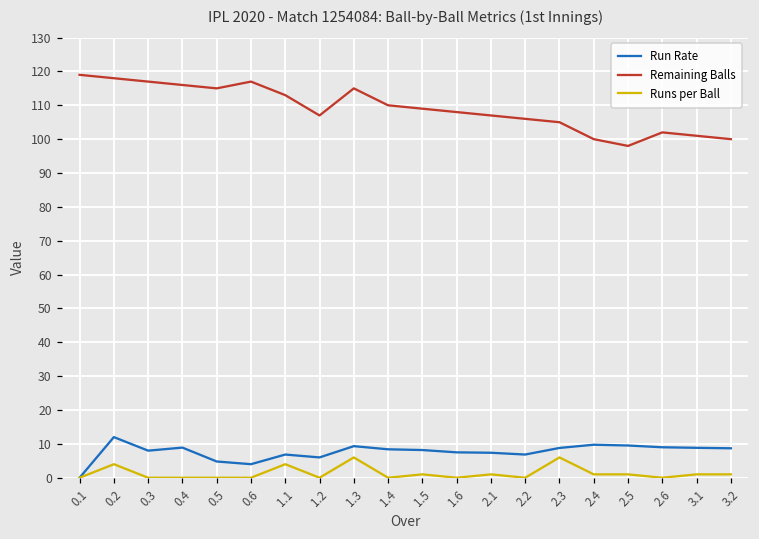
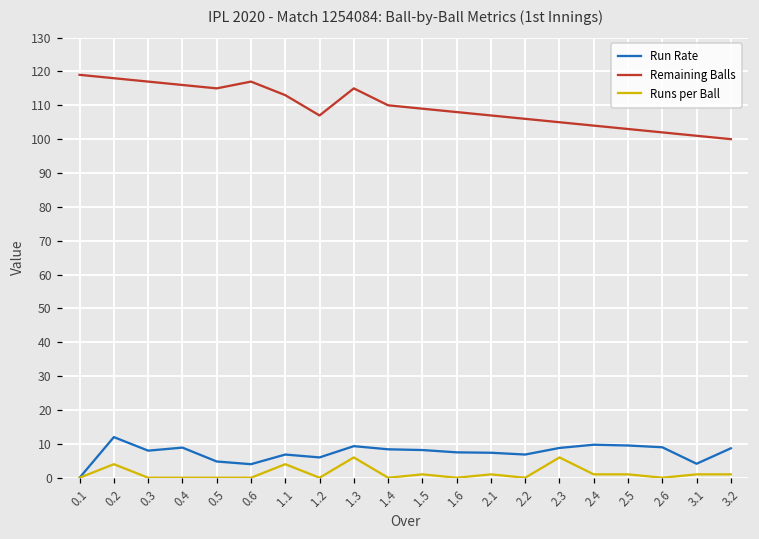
Remaining Balls, 2.4: 100 -> 104
Remaining Balls, 2.5: 98 -> 103
Run Rate, 3.1: 9 -> 4
